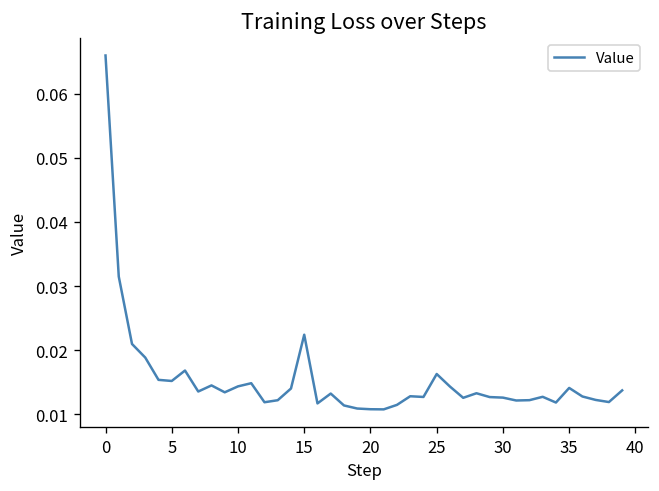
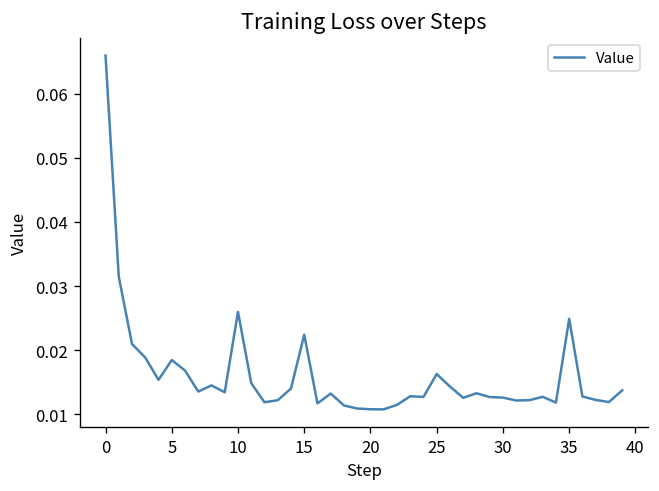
5: 0.015 -> 0.018
10: 0.014 -> 0.026
35: 0.014 -> 0.025
